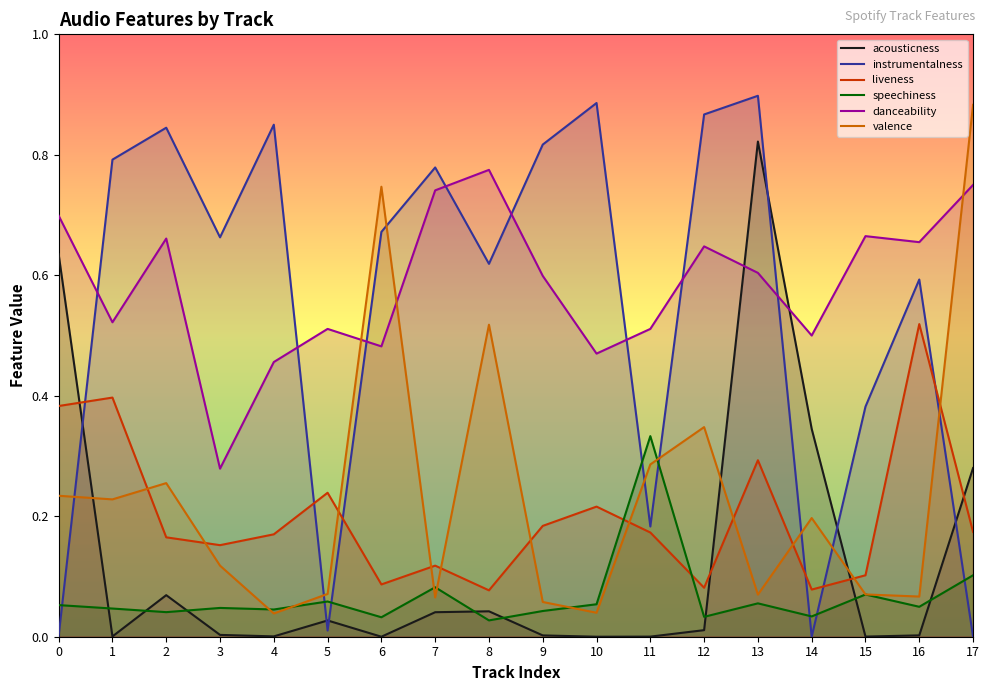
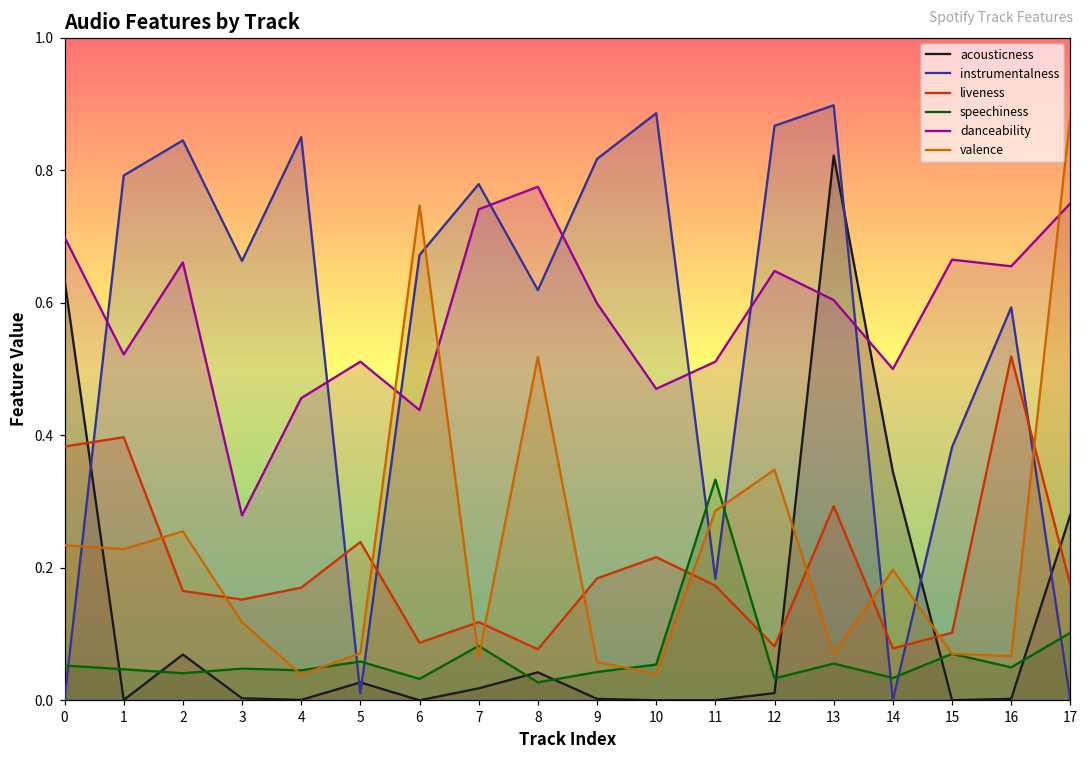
danceability, 6: 0.48 -> 0.44
acousticness, 7: 0.04 -> 0.02
